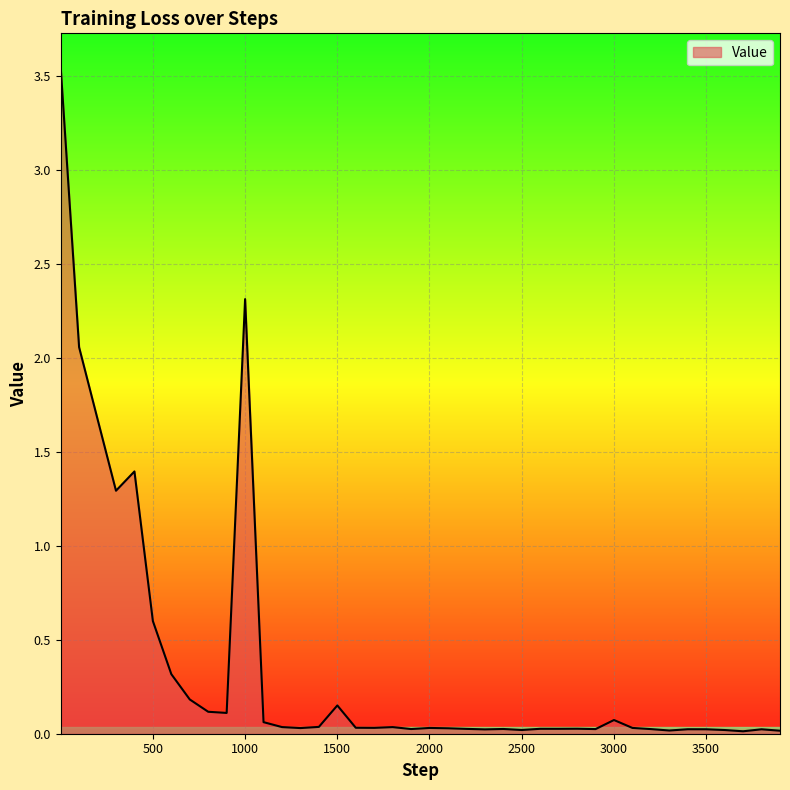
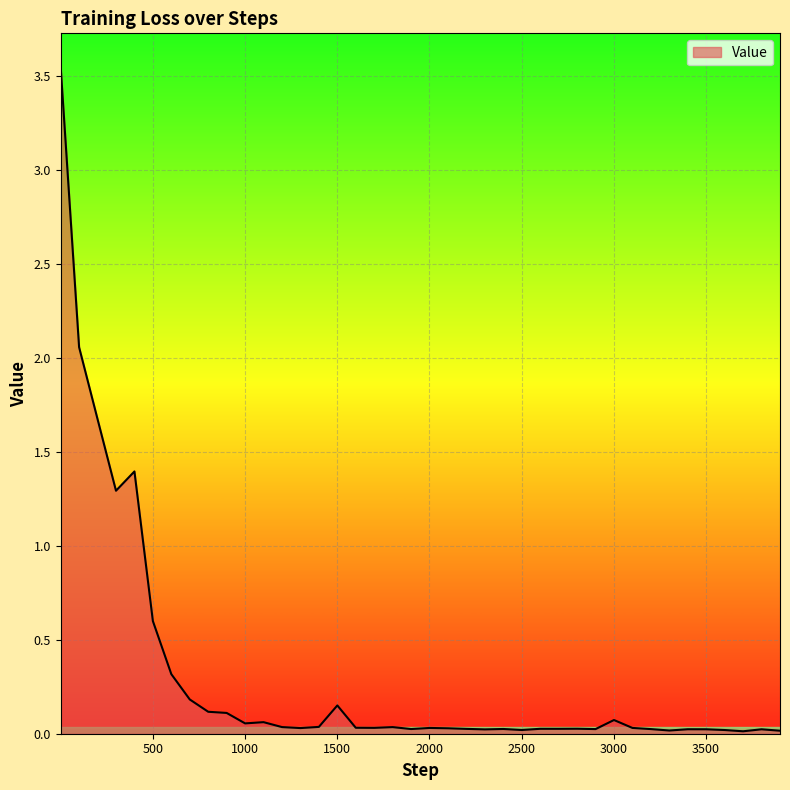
1000: 2.31 -> 0.05
